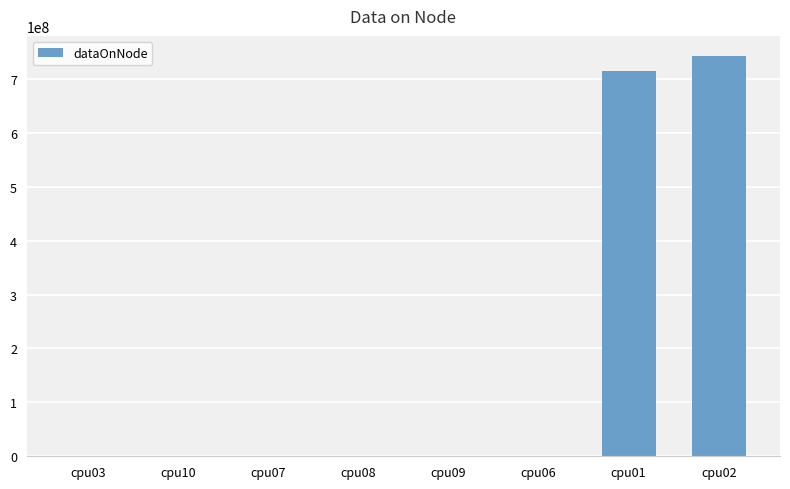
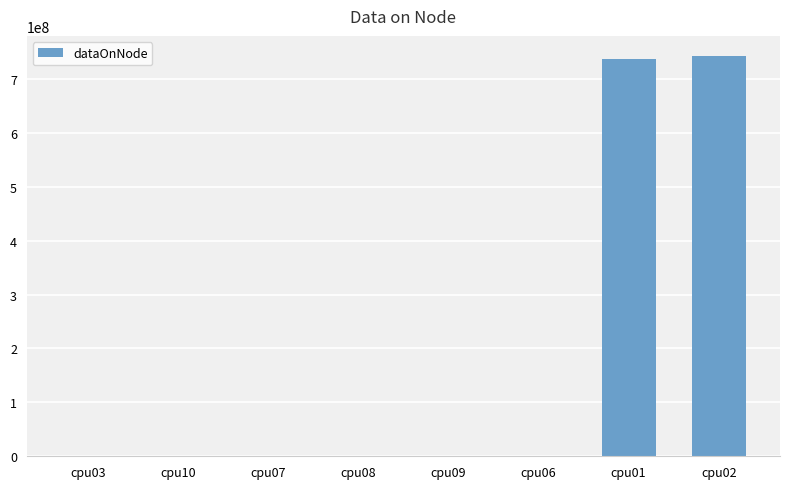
cpu01: 710000000 -> 740000000
